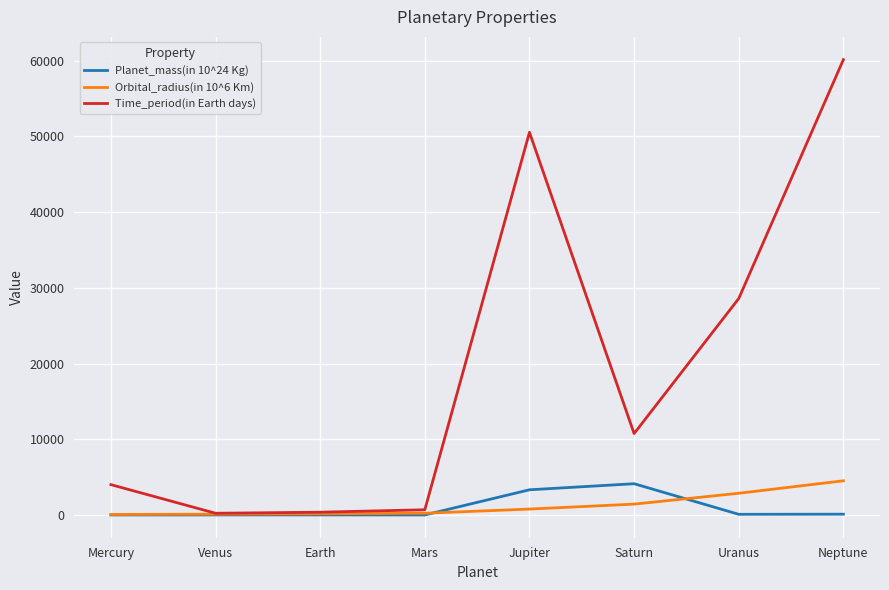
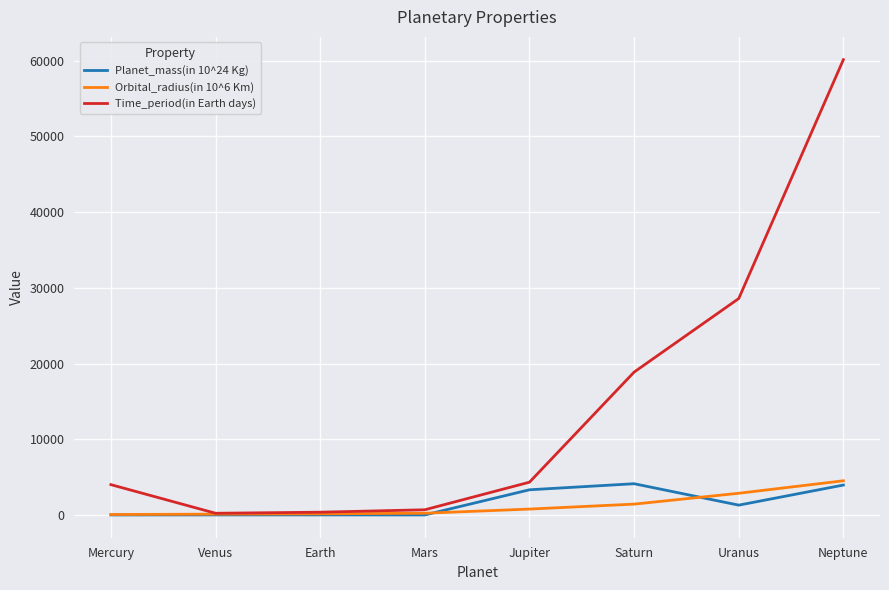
Time_period(in Earth days), Jupiter: 51000 -> 4000
Time_period(in Earth days), Saturn: 11000 -> 19000
Planet_mass(in 10^24 Kg), Uranus: 0 -> 1000
Planet_mass(in 10^24 Kg), Neptune: 0 -> 4000
